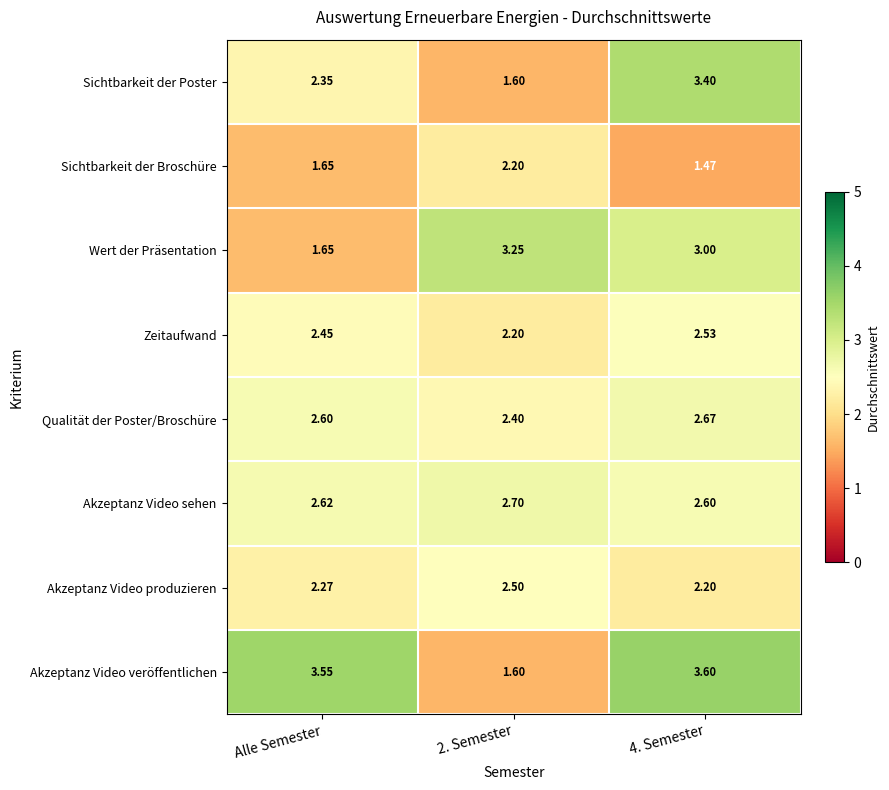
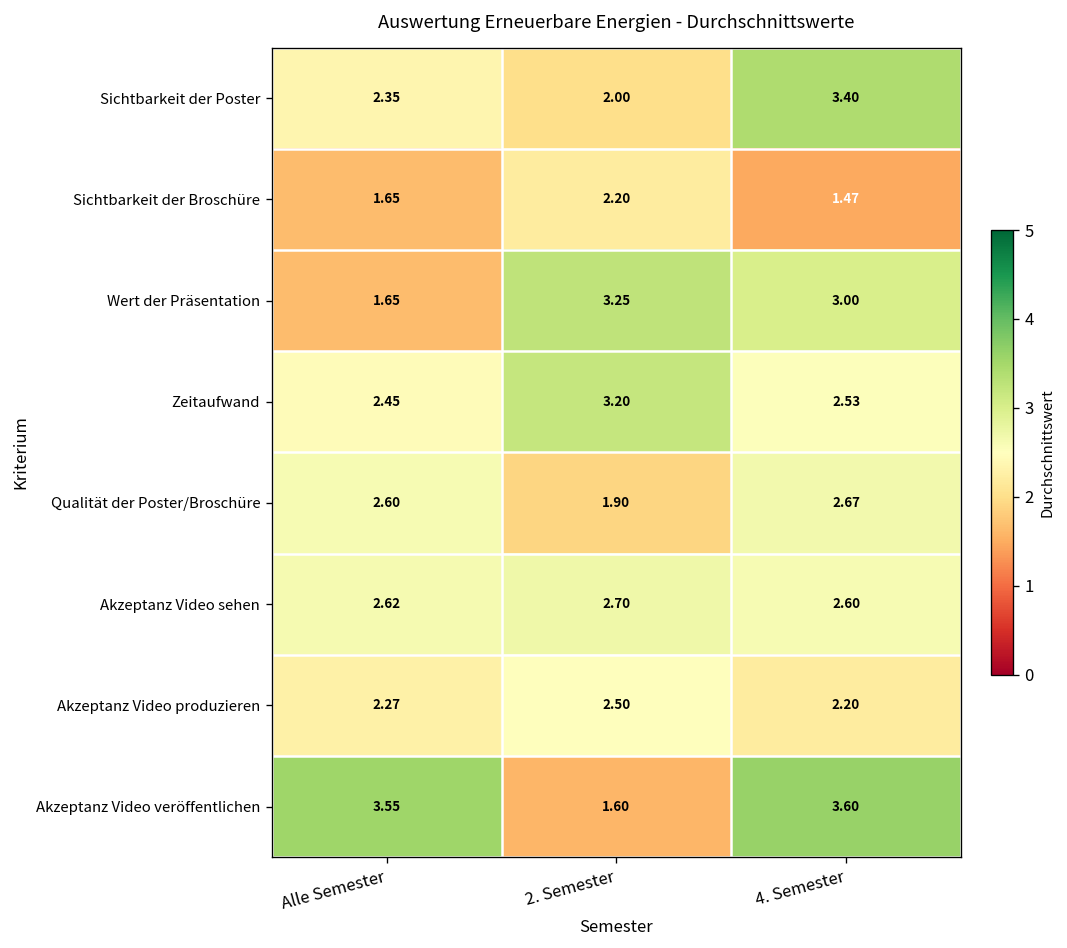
Sichtbarkeit der Poster, 2. Semester: 1.60 -> 2.00
Zeitaufwand, 2. Semester: 2.20 -> 3.20
Qualität der Poster/Broschüre, 2. Semester: 2.40 -> 1.90
